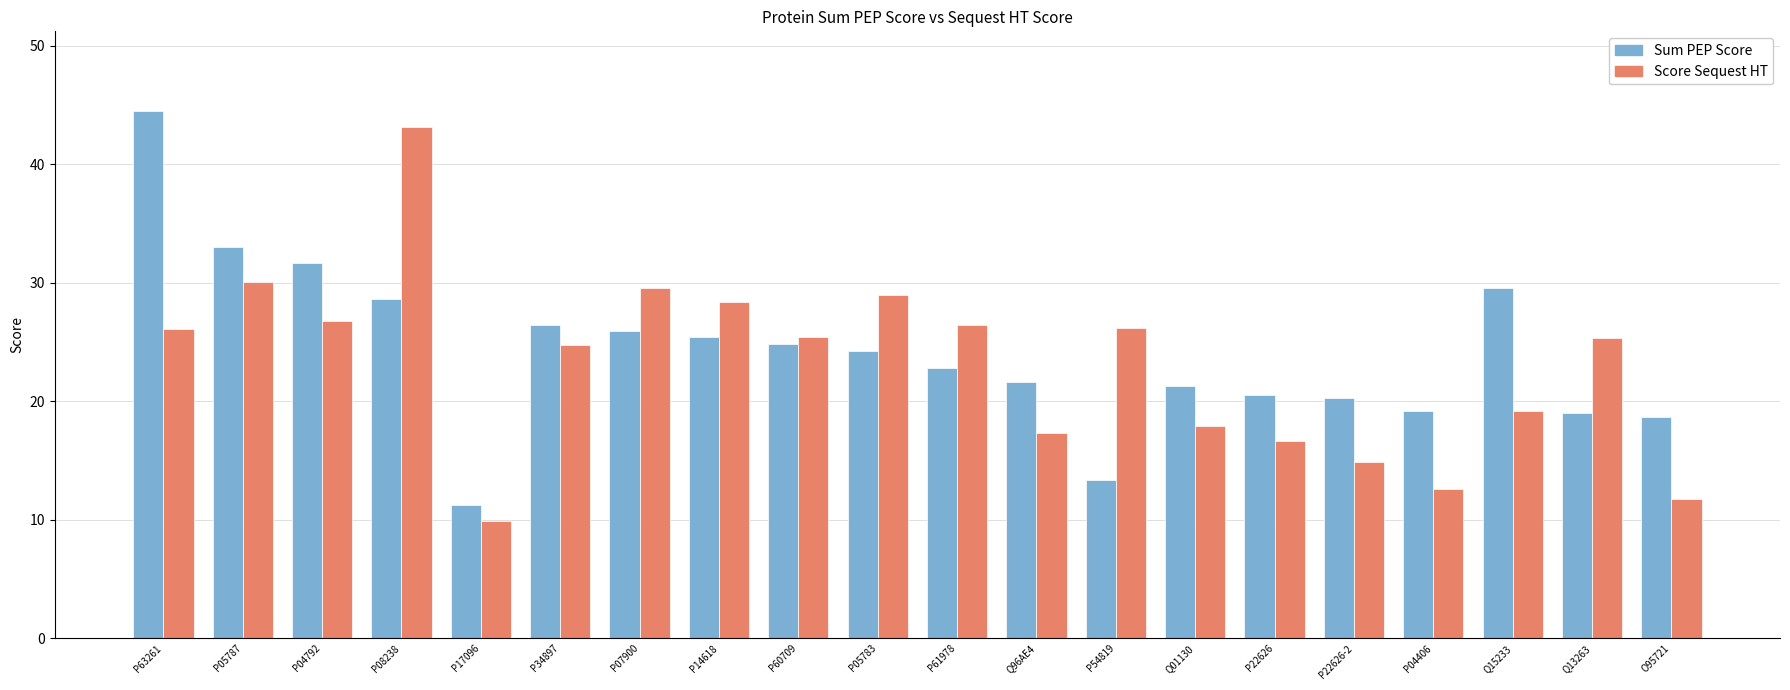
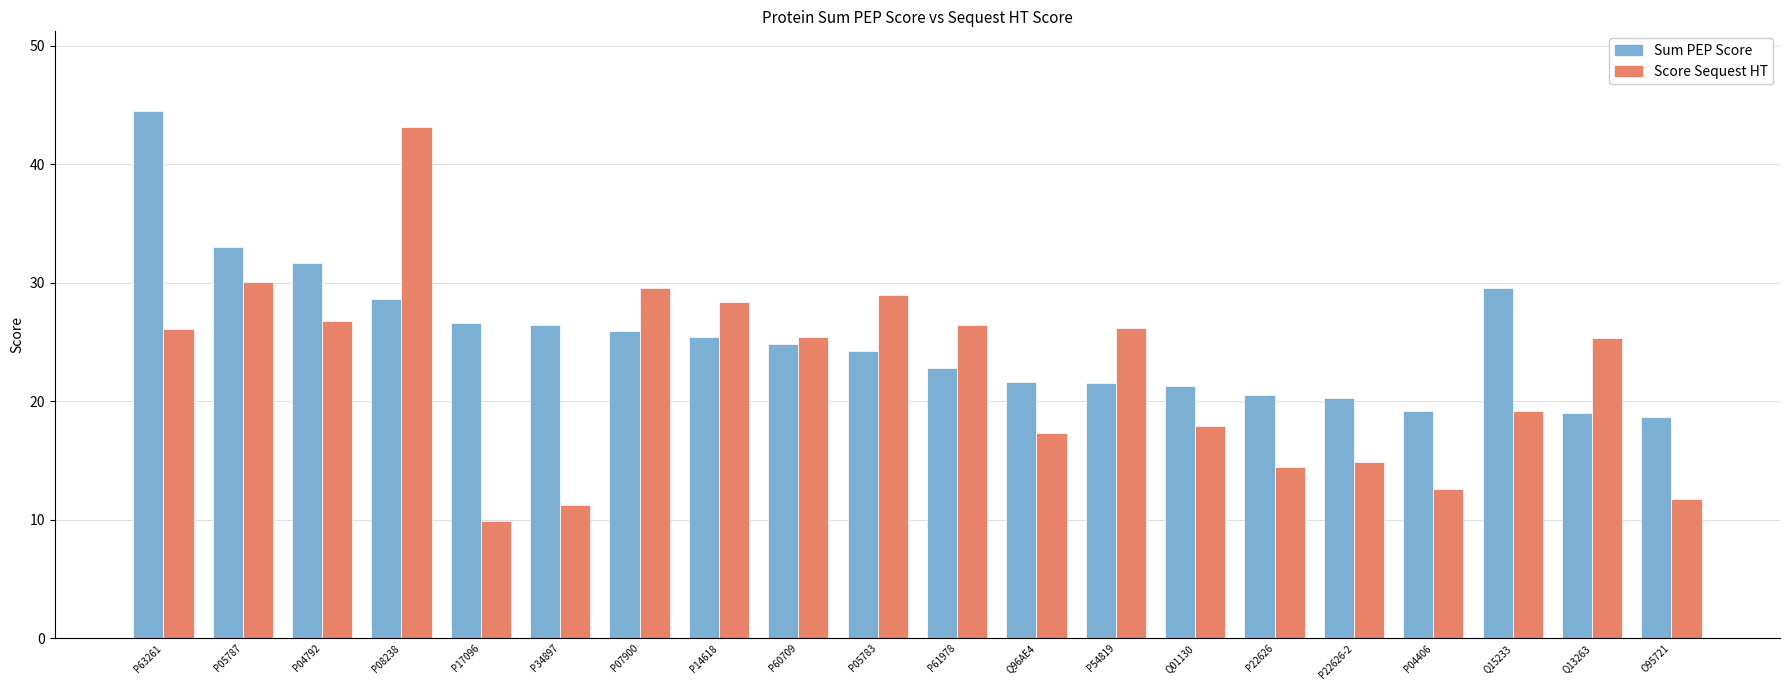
Sum PEP Score, P17096: 11.2 -> 26.6
Score Sequest HT, P34897: 24.7 -> 11.3
Sum PEP Score, P54819: 13.3 -> 21.6
Score Sequest HT, P22626: 16.7 -> 14.5
